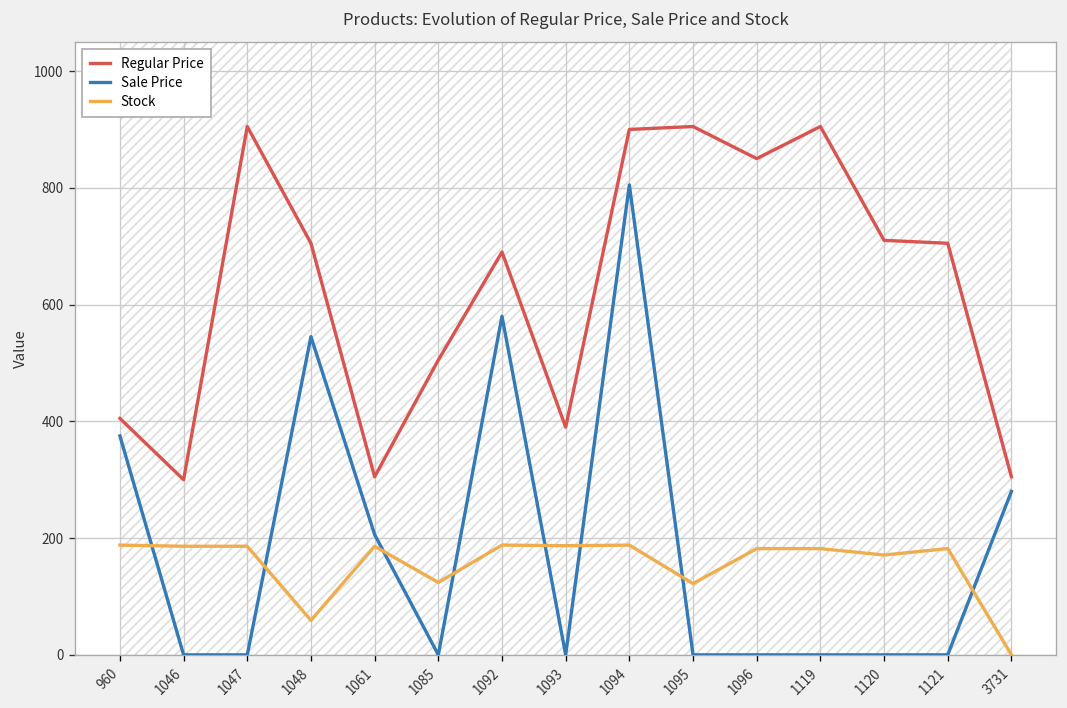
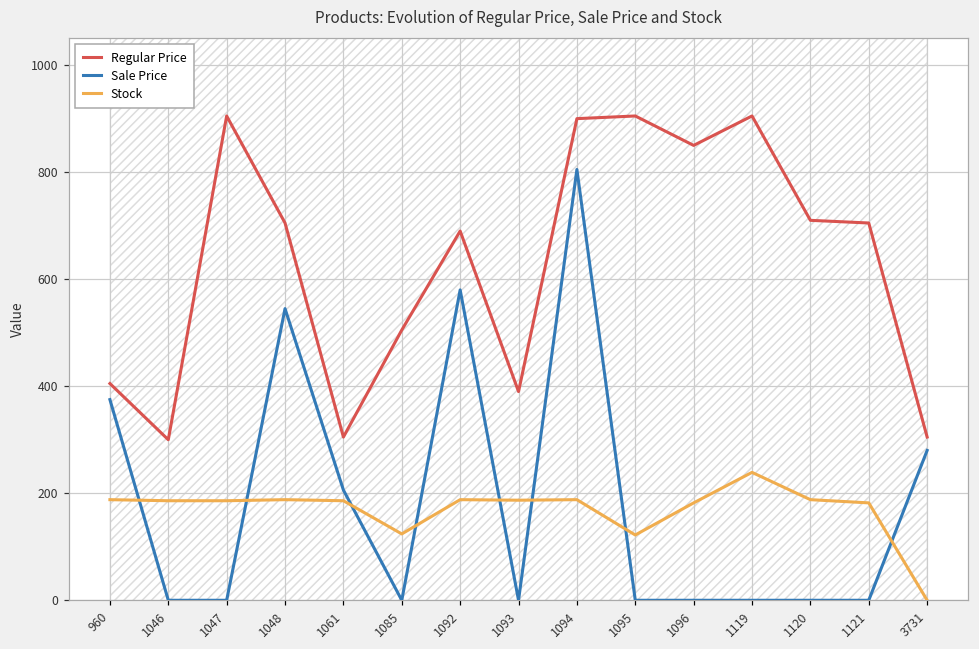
Stock, 1048: 60 -> 190
Stock, 1119: 180 -> 240
Stock, 1120: 170 -> 190
